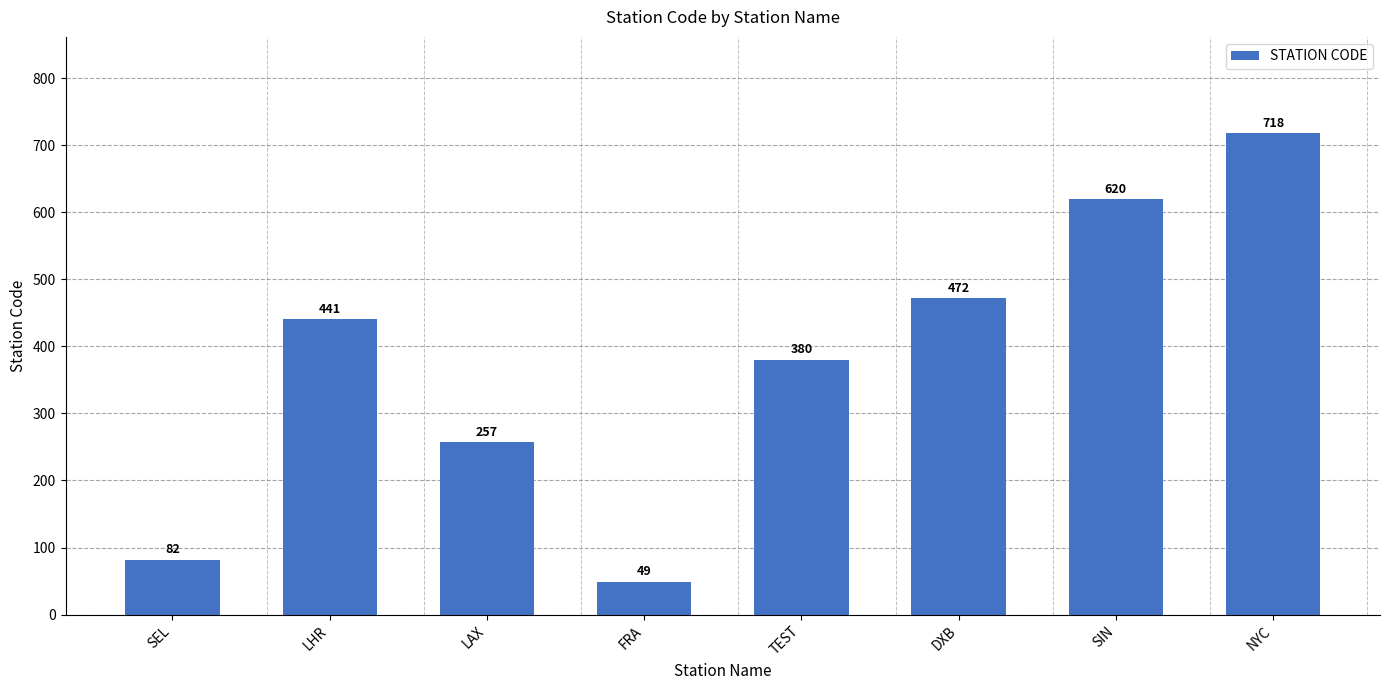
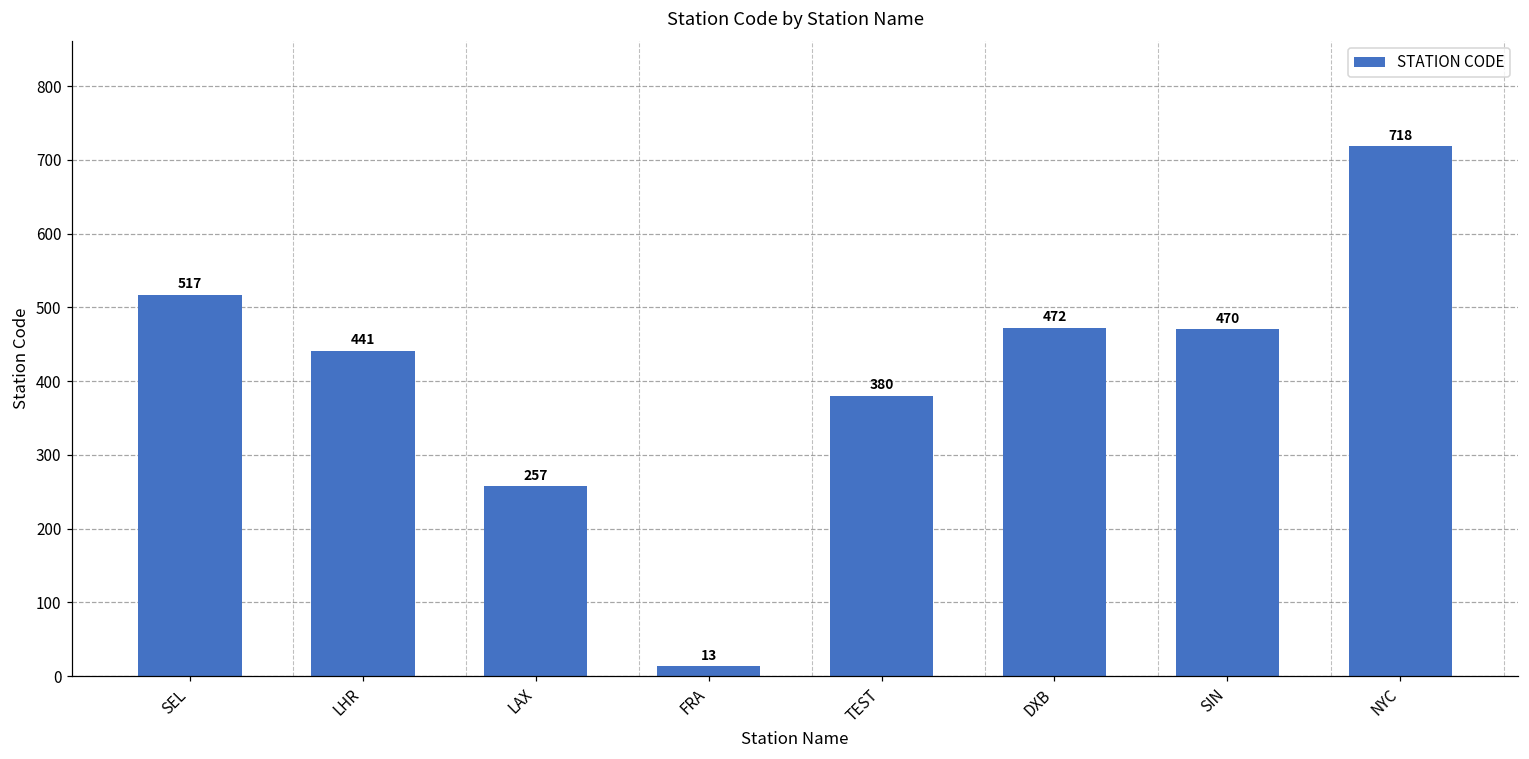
SEL: 82 -> 517
FRA: 49 -> 13
SIN: 620 -> 470
